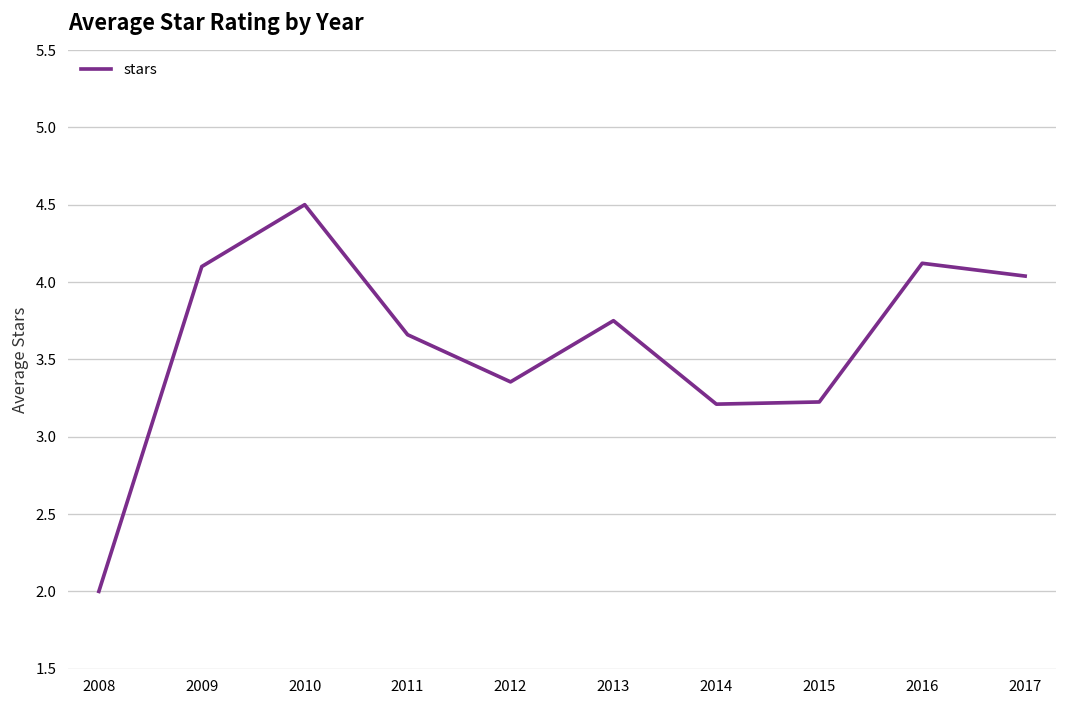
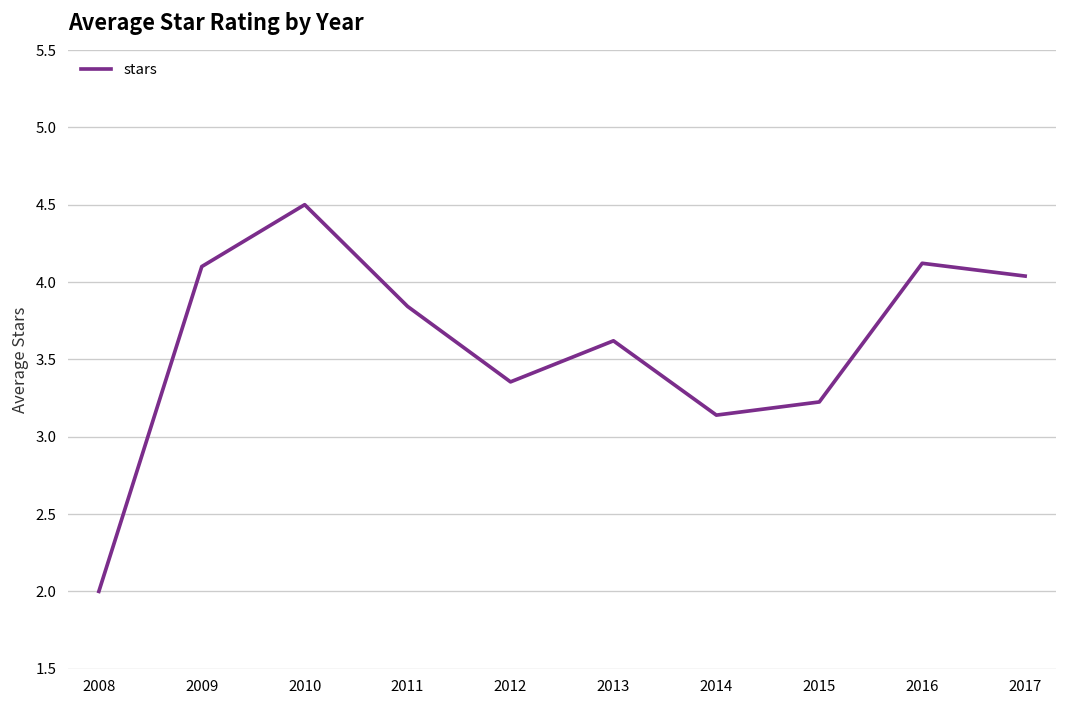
2011: 3.66 -> 3.84
2013: 3.75 -> 3.62
2014: 3.21 -> 3.14
